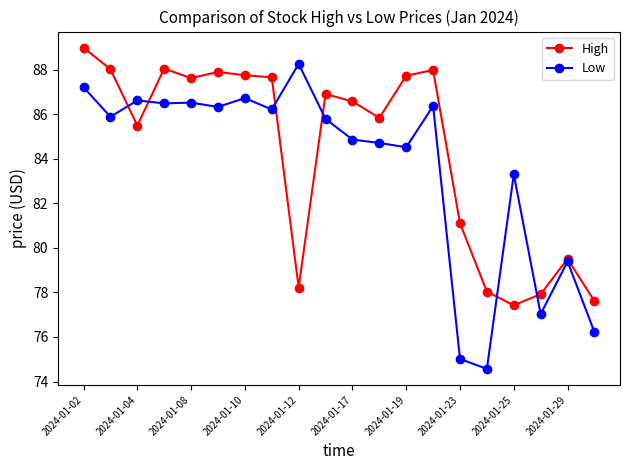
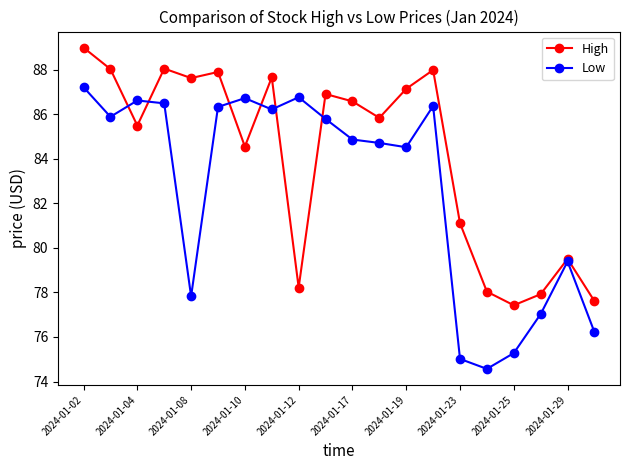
Low, 2024-01-08: 86.5 -> 77.8
High, 2024-01-10: 87.7 -> 84.5
Low, 2024-01-12: 88.3 -> 86.8
High, 2024-01-19: 87.7 -> 87.1
Low, 2024-01-25: 83.3 -> 75.3
